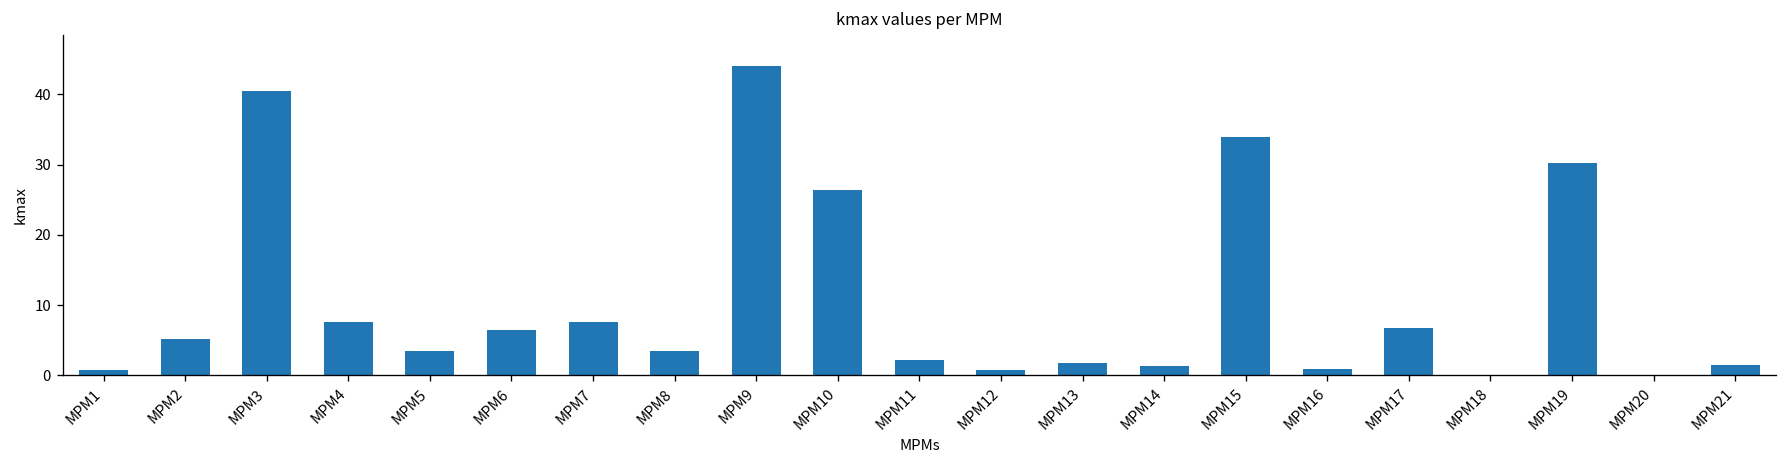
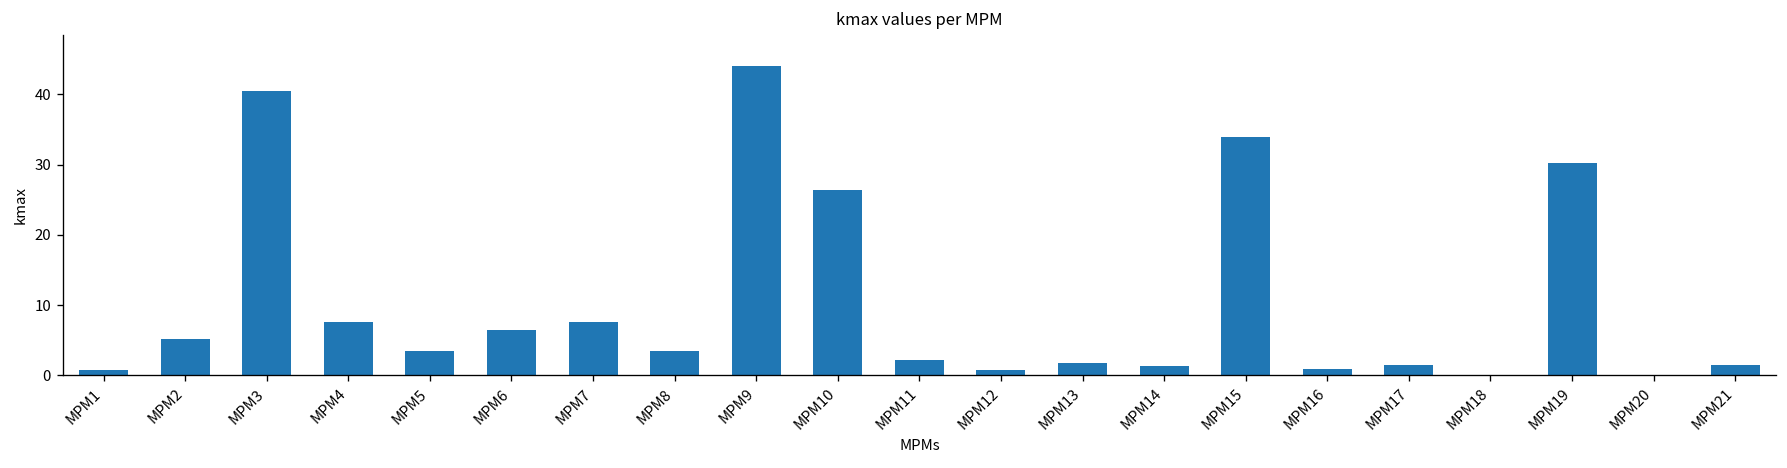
MPM17: 7 -> 1
